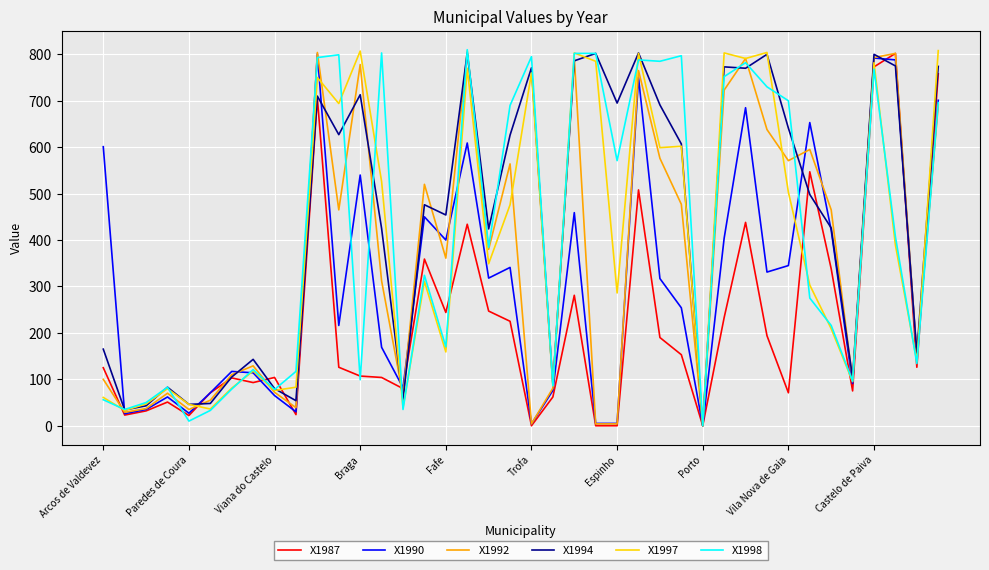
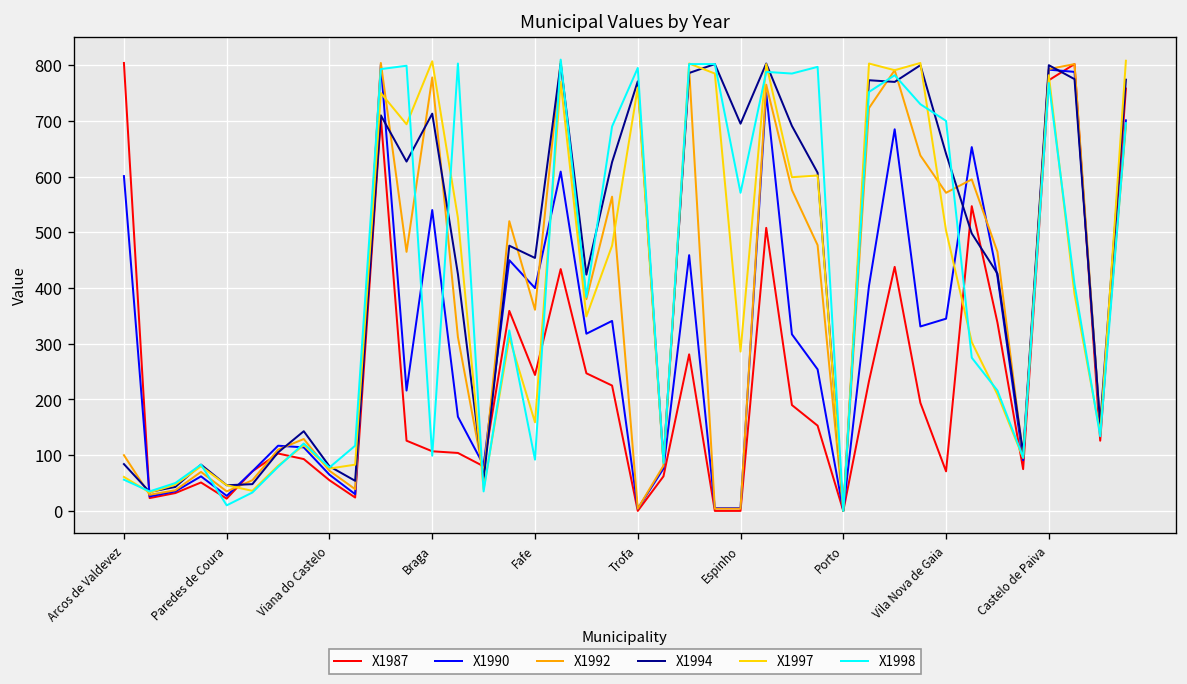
X1987, Arcos de Valdevez: 130 -> 800
X1994, Arcos de Valdevez: 170 -> 80
X1987, Viana do Castelo: 100 -> 60
X1998, Fafe: 170 -> 90
